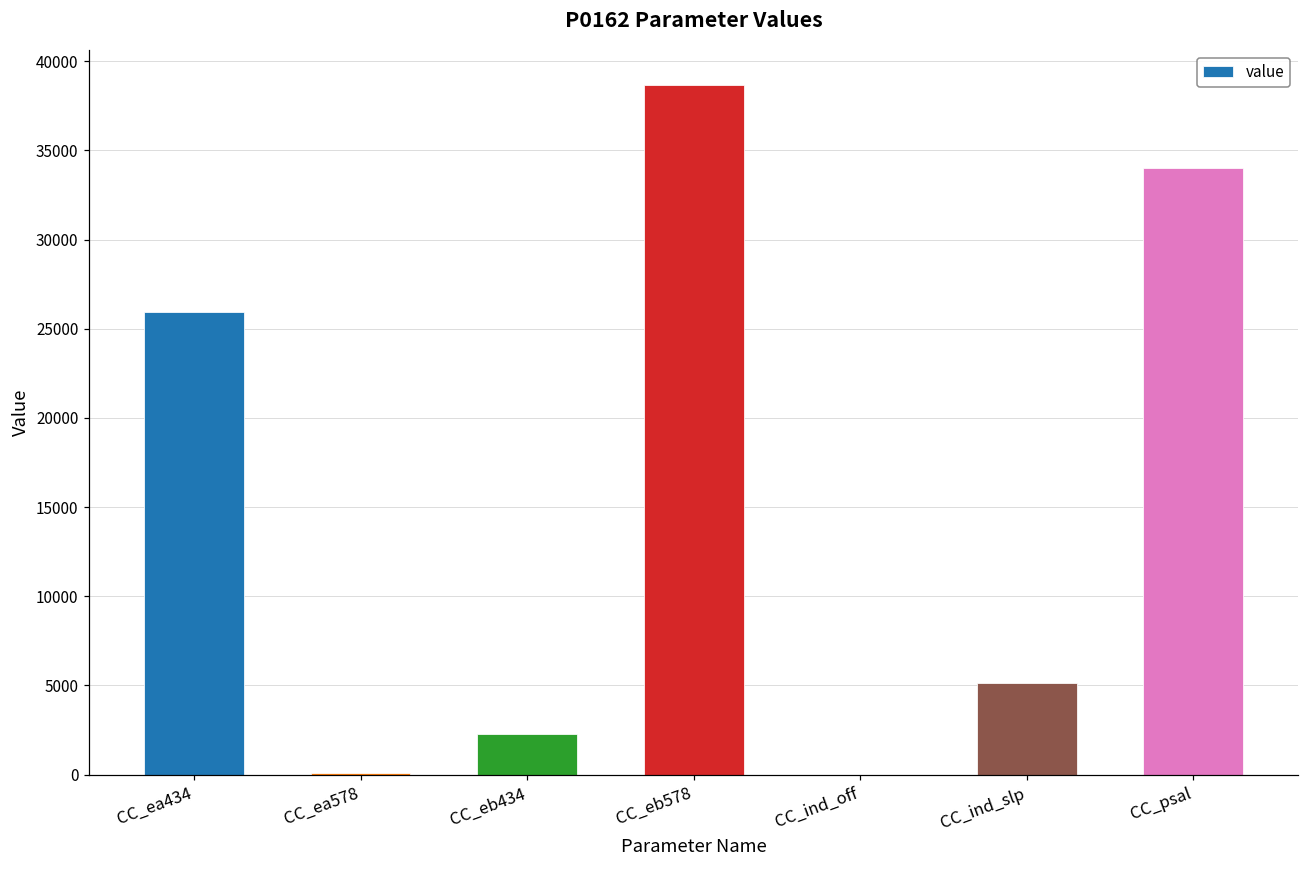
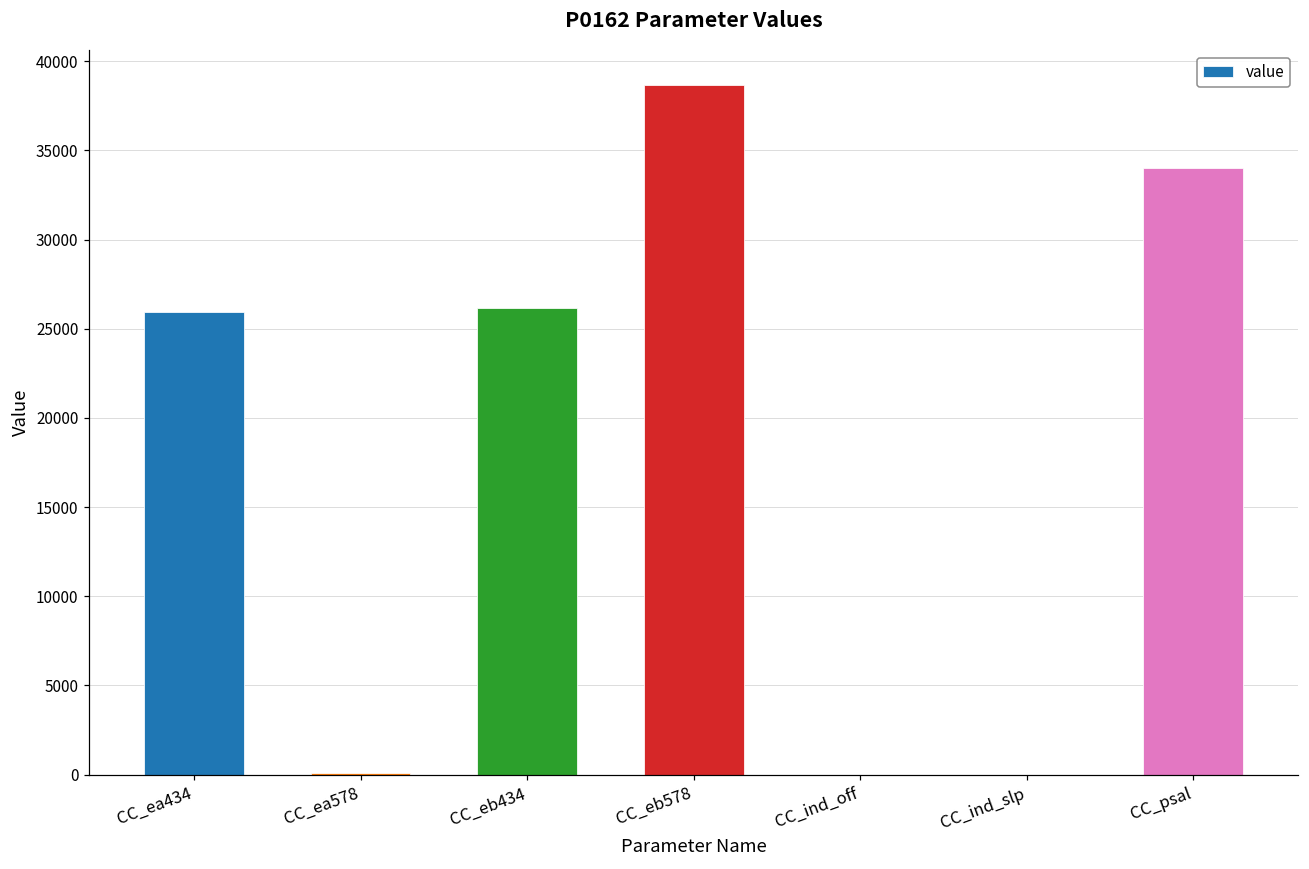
CC_eb434: 2300 -> 26200
CC_ind_slp: 5100 -> 0
